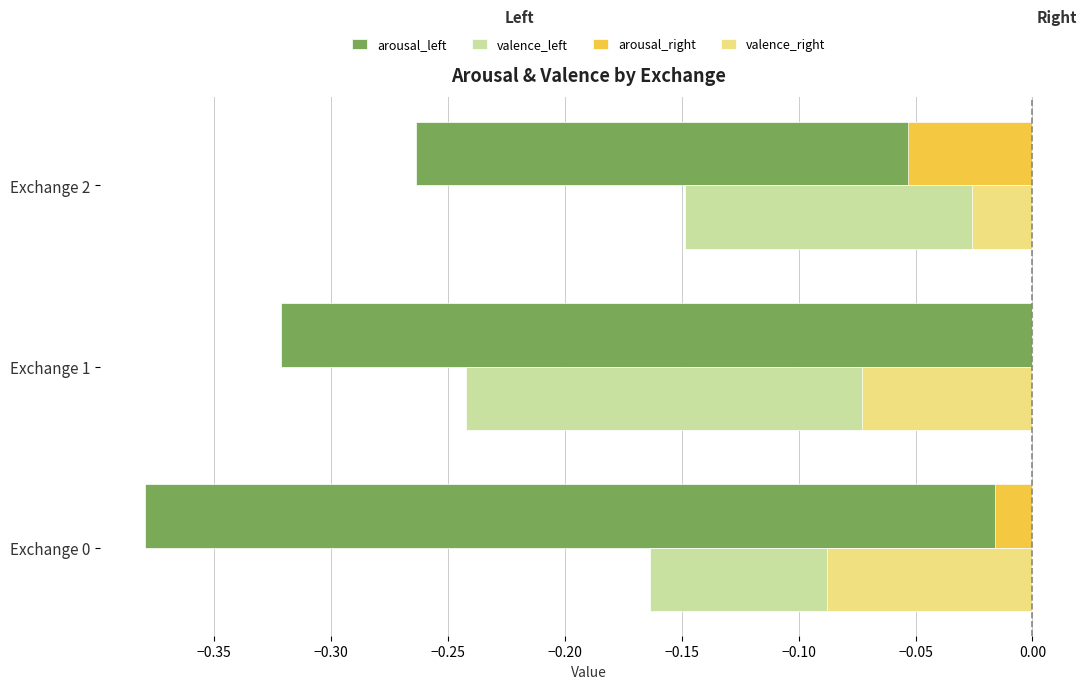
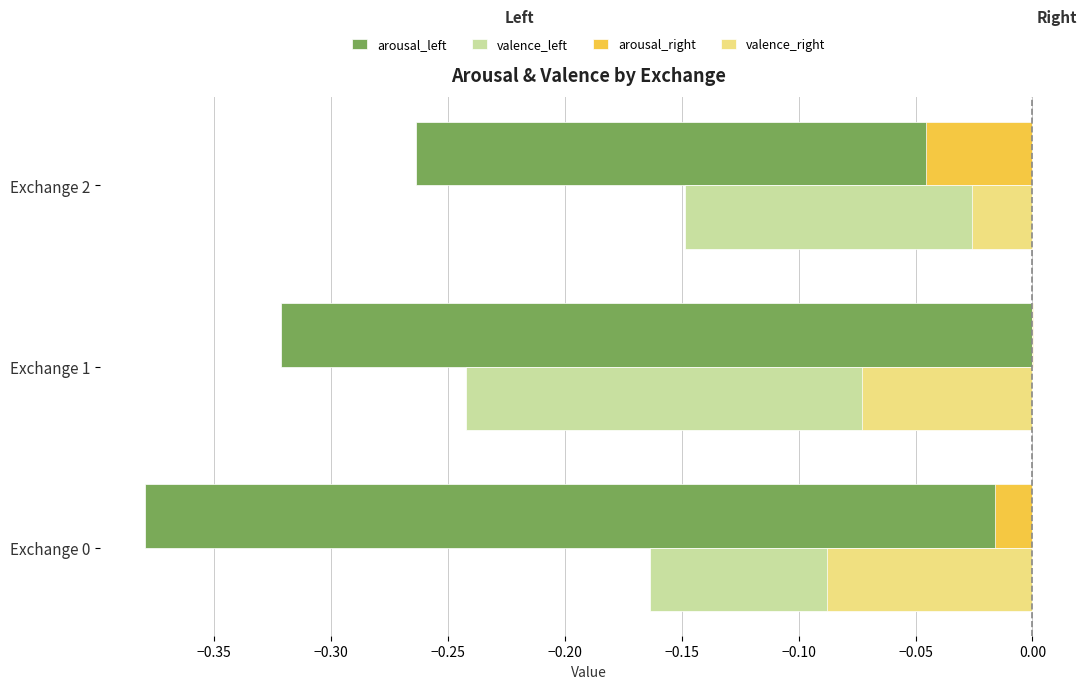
arousal_right, Exchange 2: -0.053 -> -0.046
